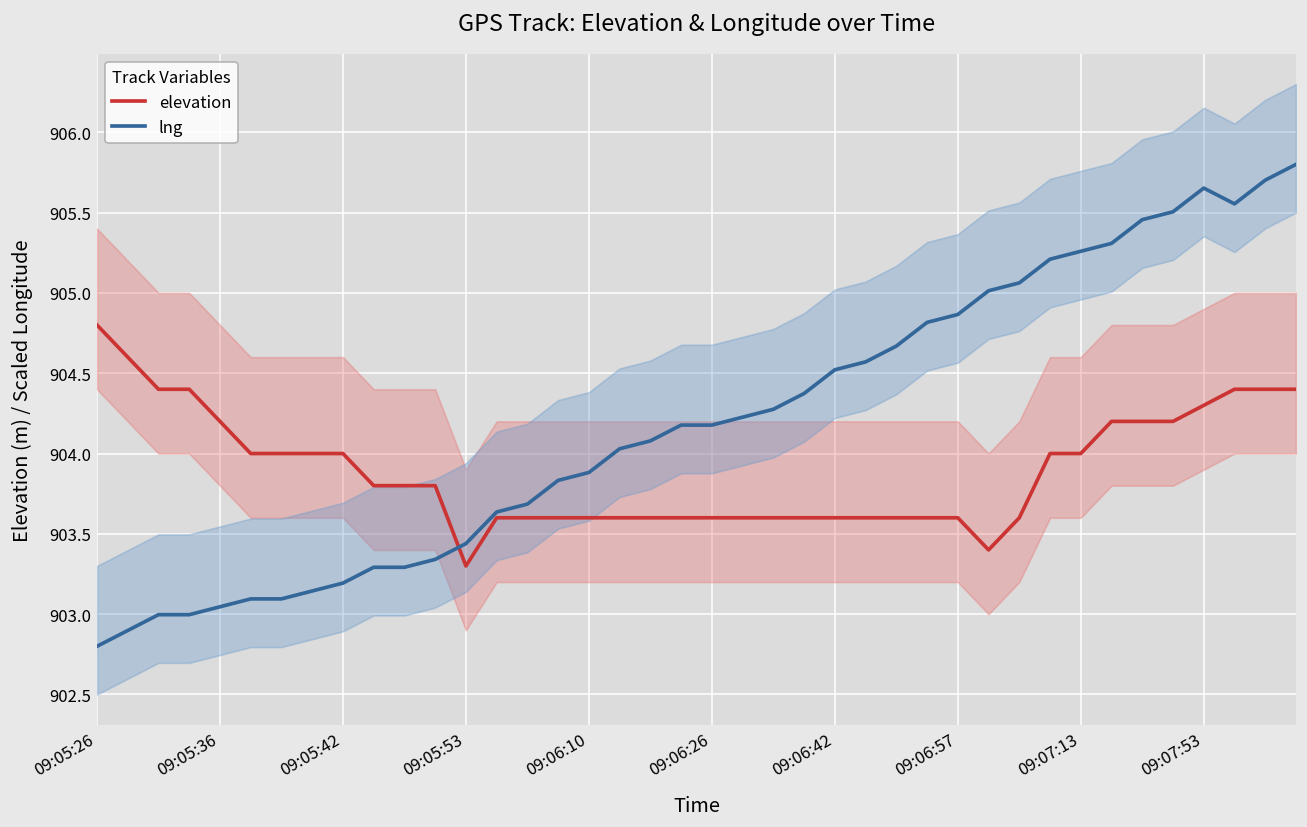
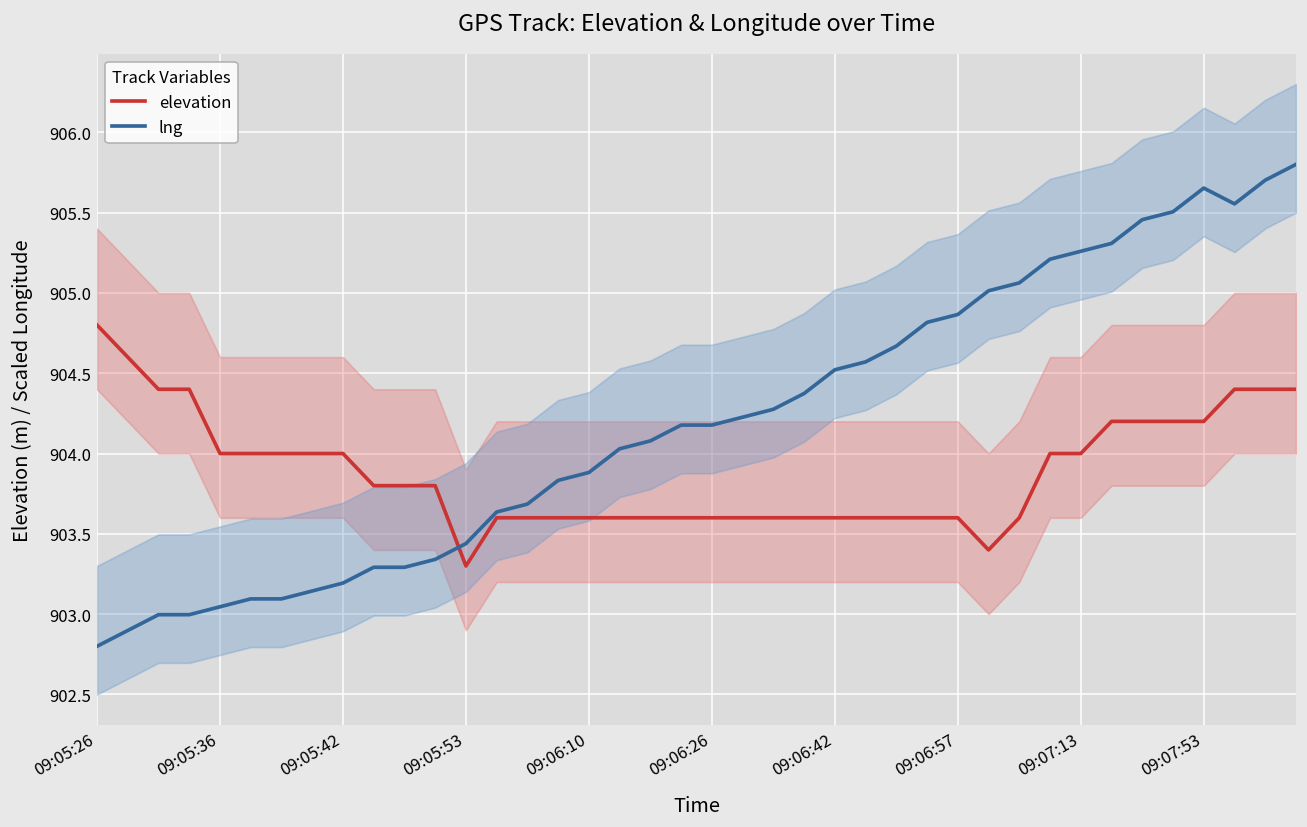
elevation, 09:05:36: 904.2 -> 904.0
elevation, 09:07:53: 904.3 -> 904.2
